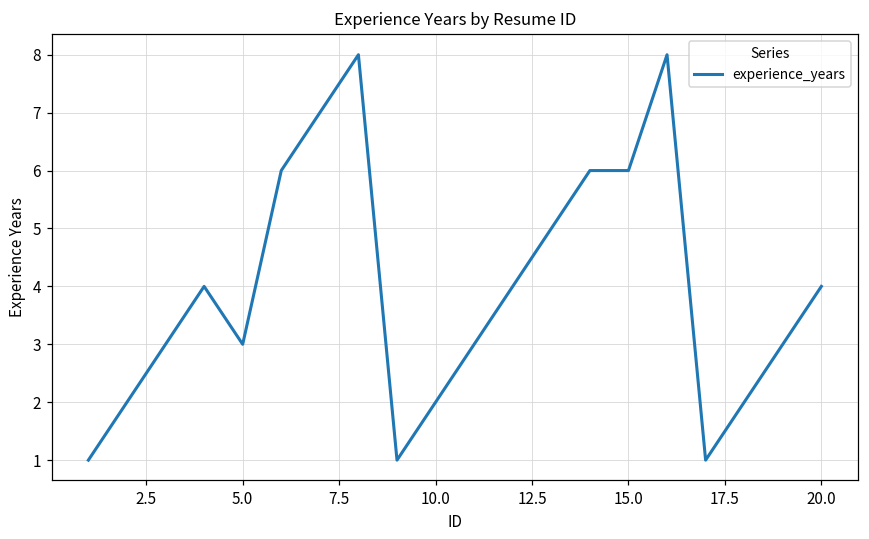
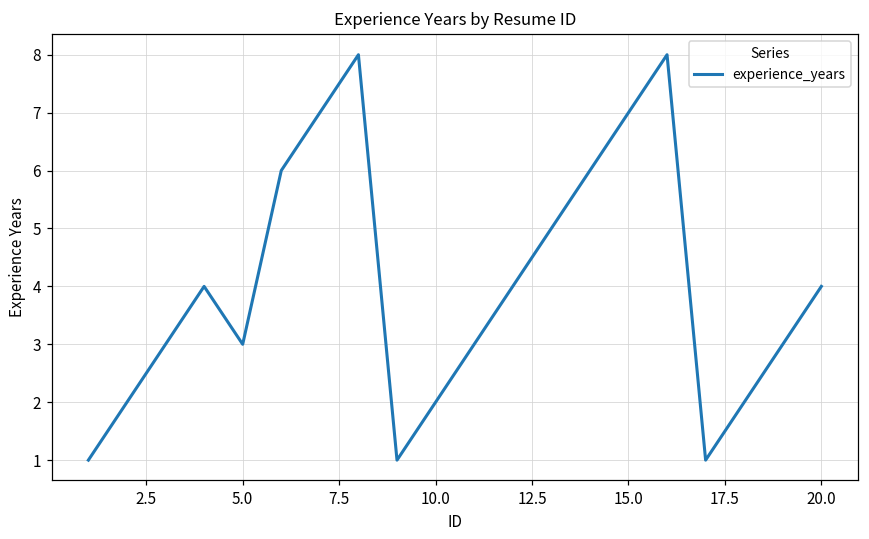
15.0: 6 -> 7
